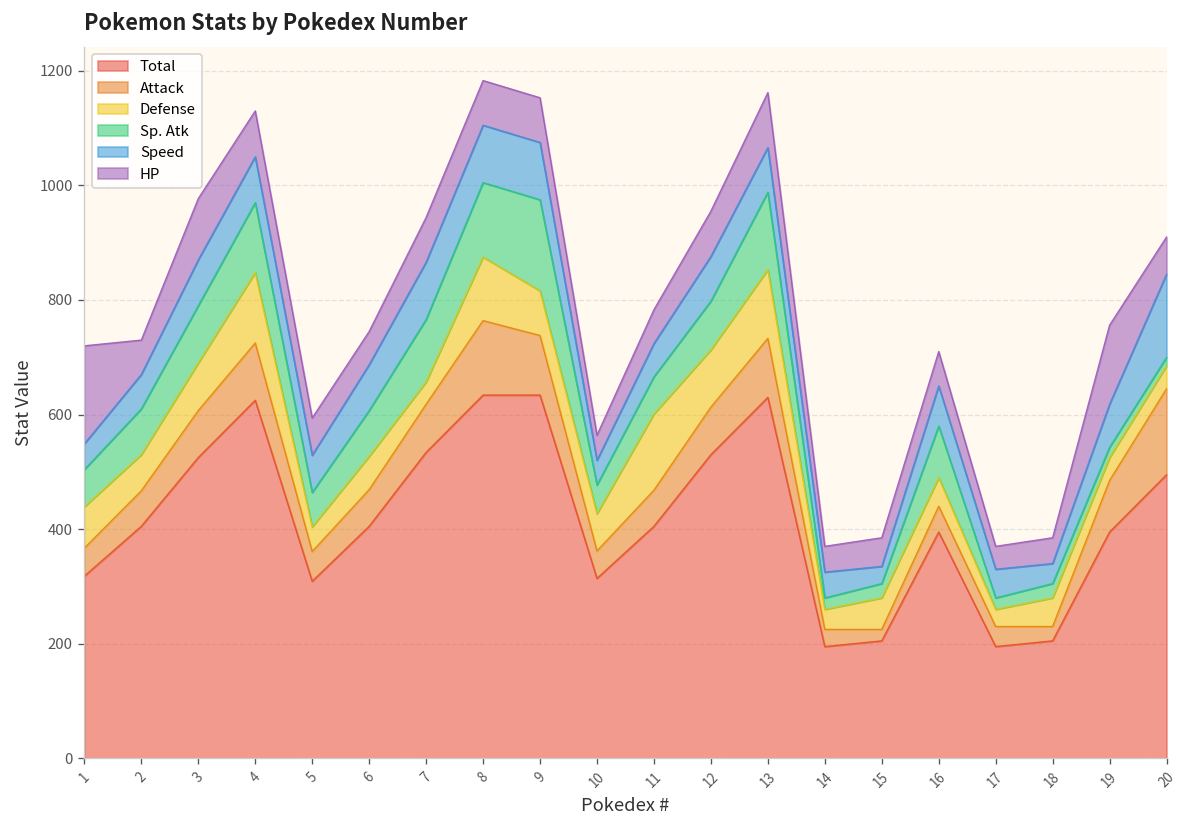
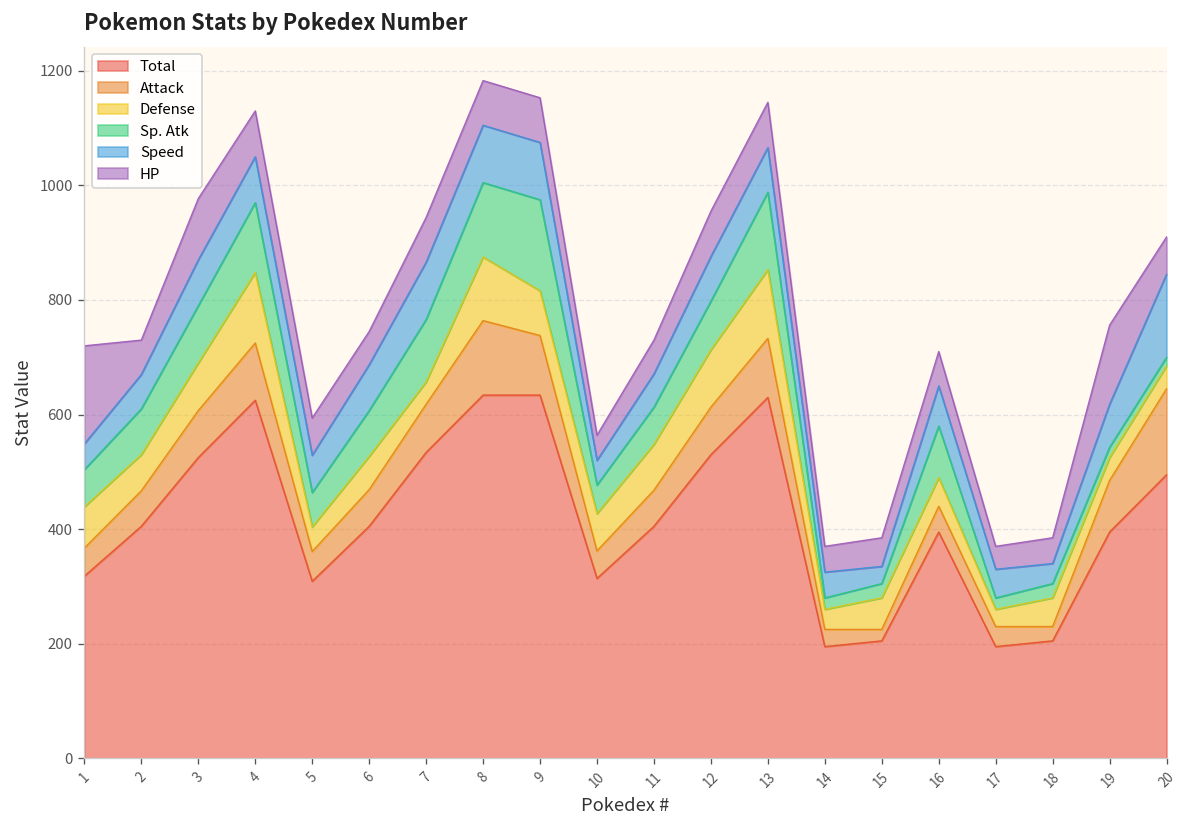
Defense, 11: 130 -> 80
HP, 13: 100 -> 80
